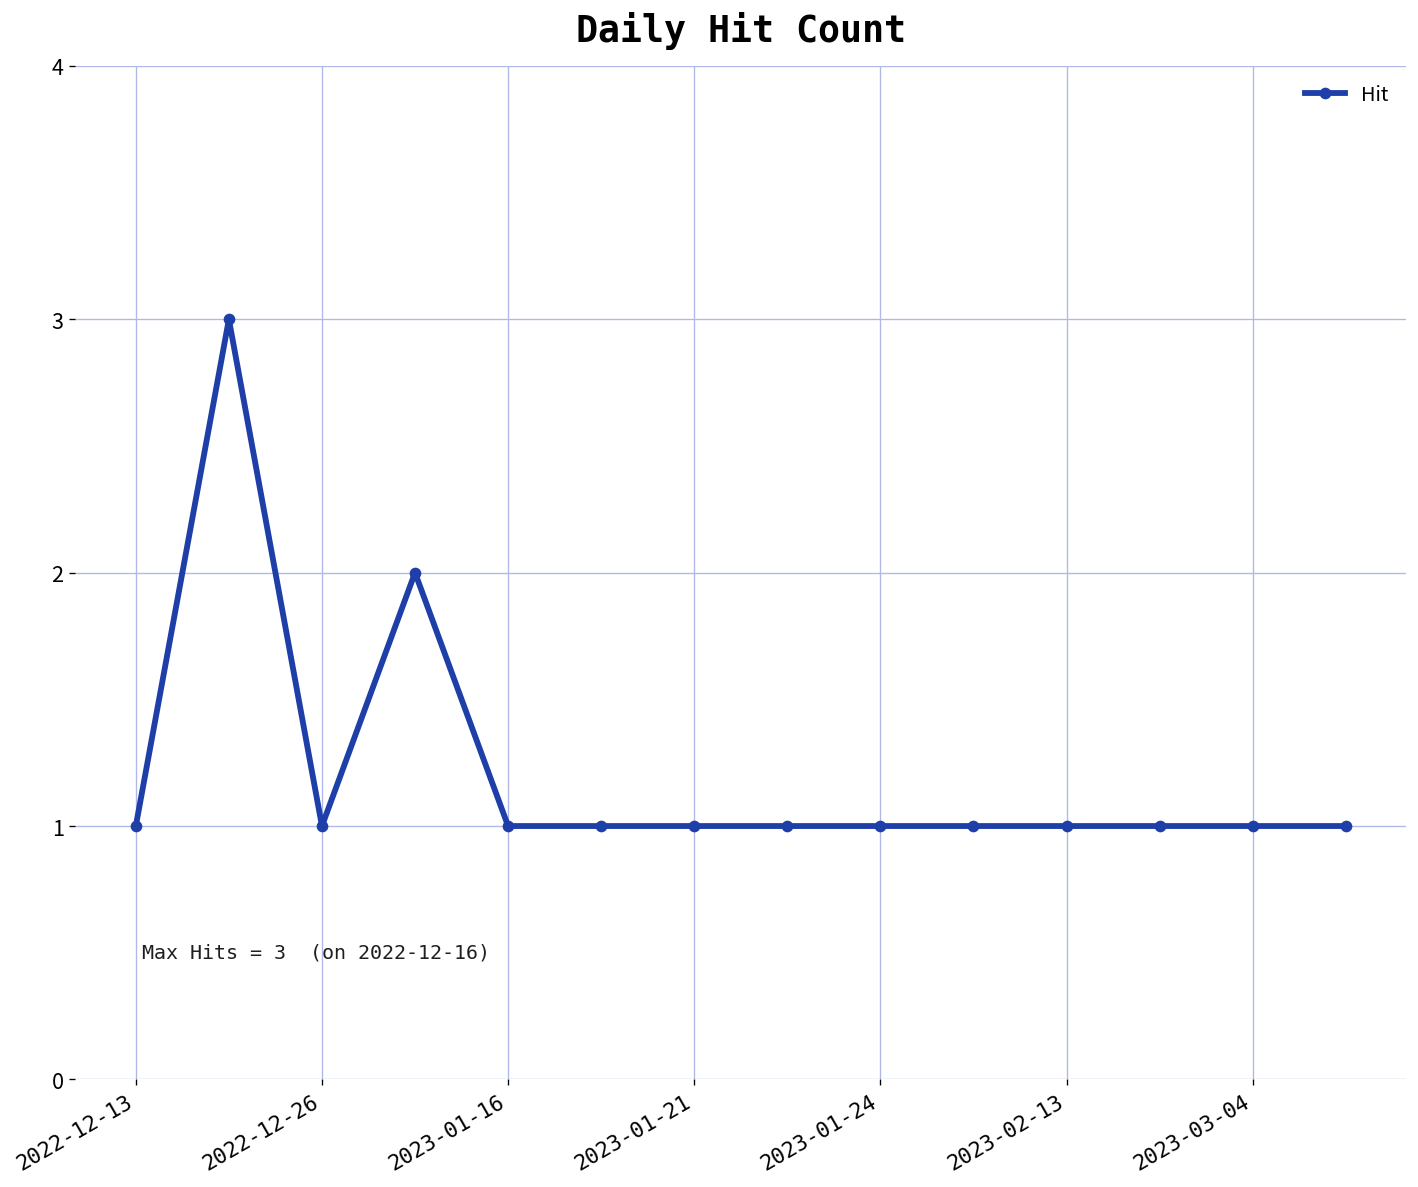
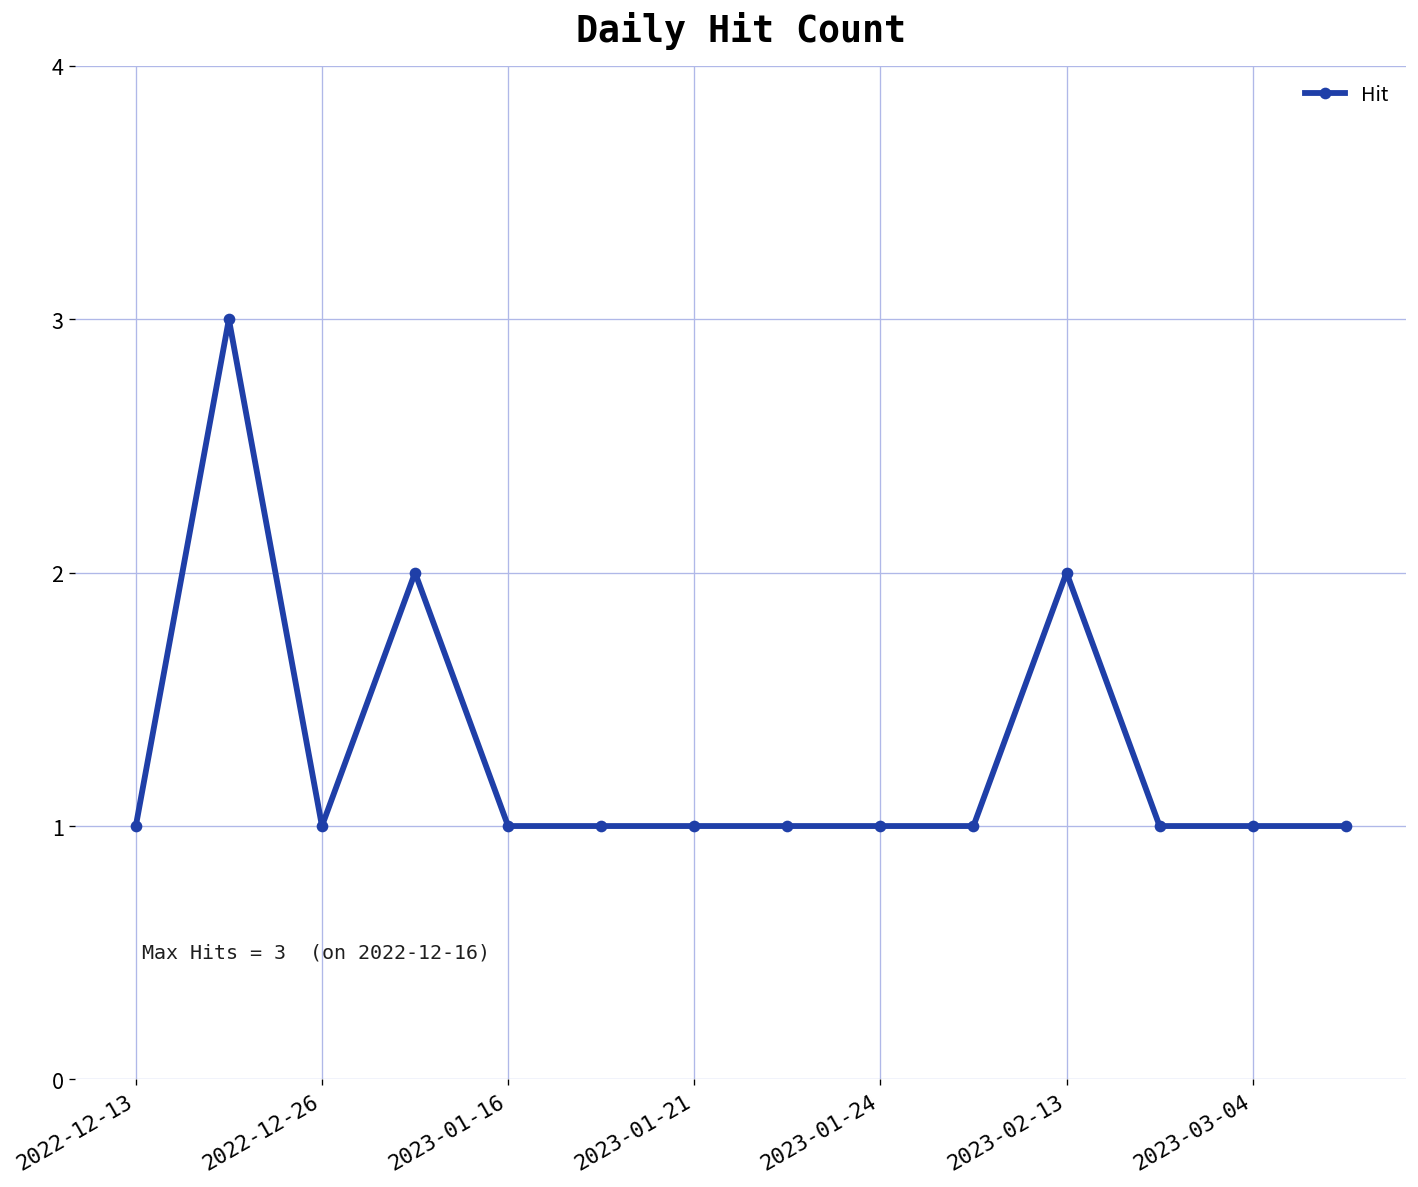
2023-02-13: 1 -> 2
